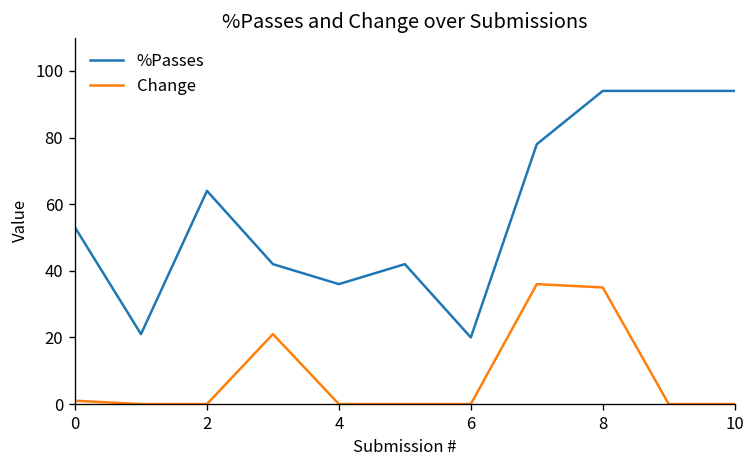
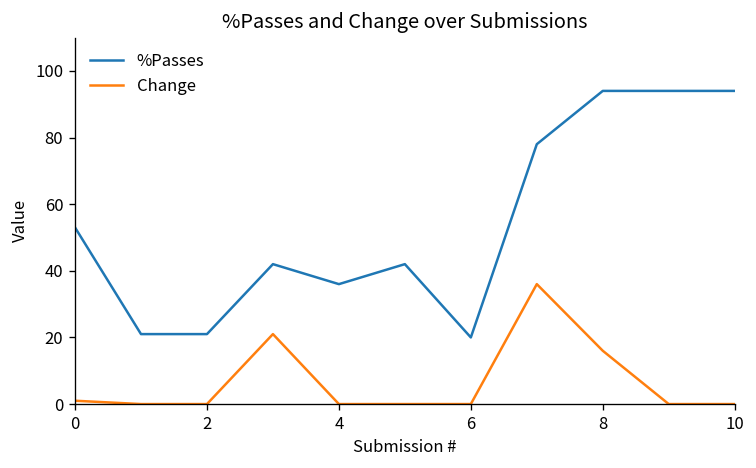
%Passes, 2: 64 -> 21
Change, 8: 35 -> 16
